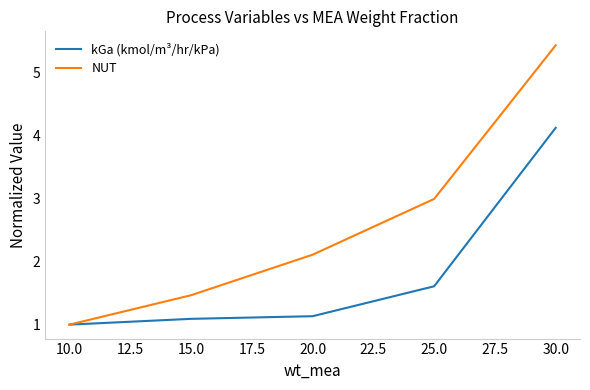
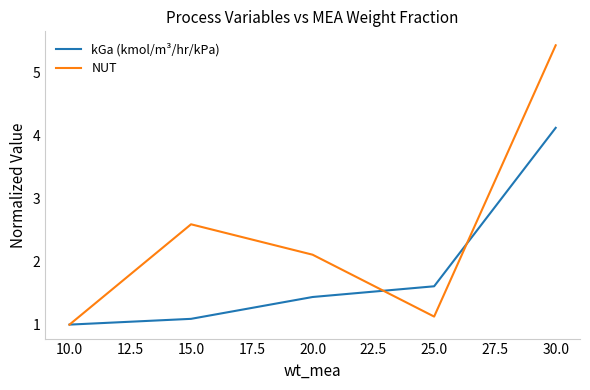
NUT, 15.0: 1.5 -> 2.6
kGa (kmol/m³/hr/kPa), 20.0: 1.1 -> 1.4
NUT, 25.0: 3.0 -> 1.1
